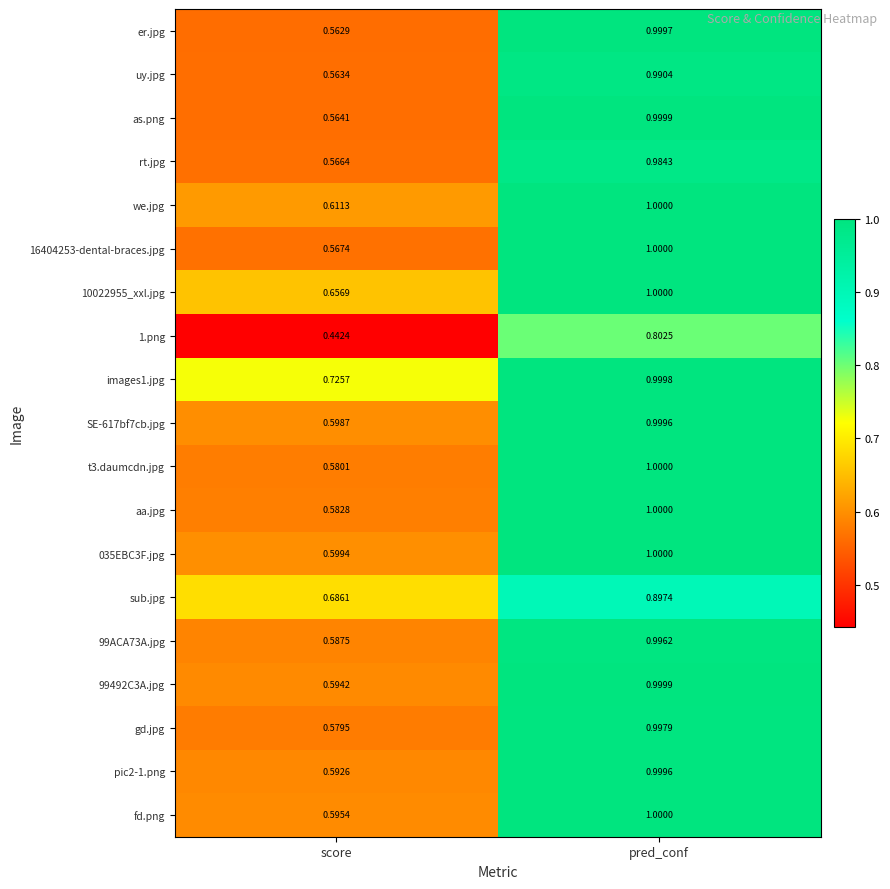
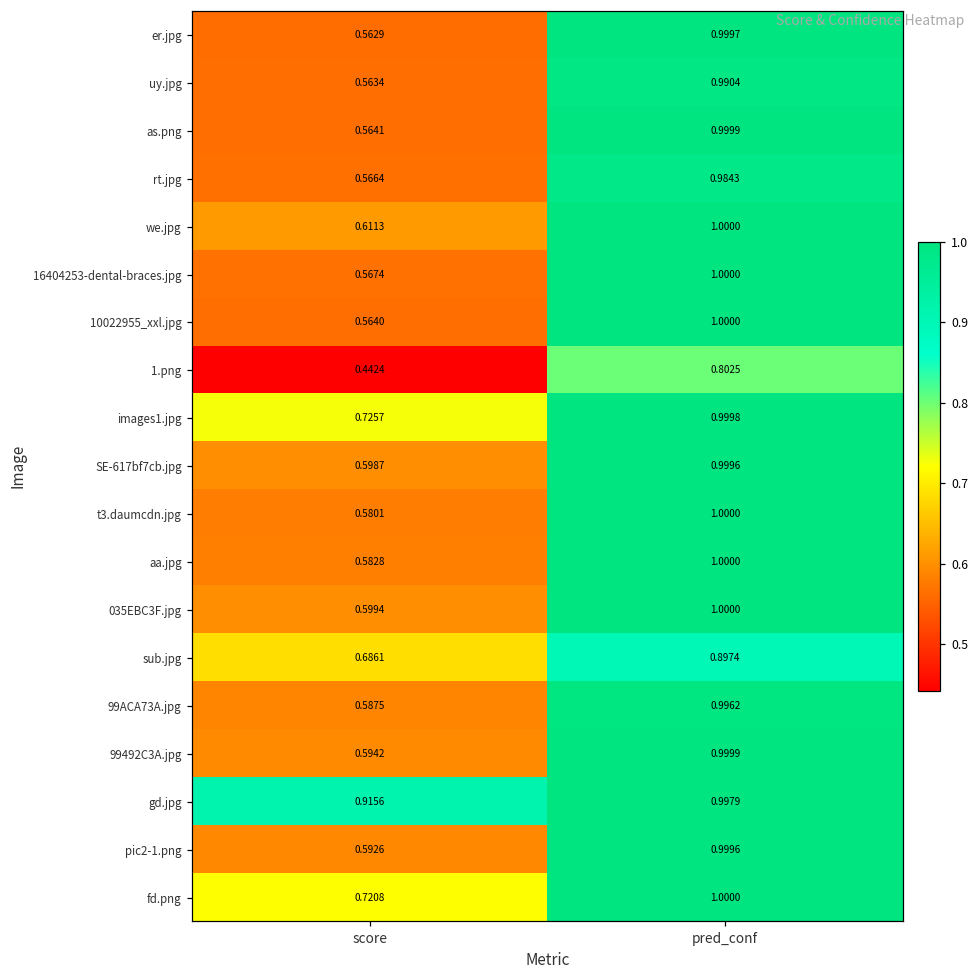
10022955_xxl.jpg, score: 0.6569 -> 0.5640
gd.jpg, score: 0.5795 -> 0.9156
fd.png, score: 0.5954 -> 0.7208
